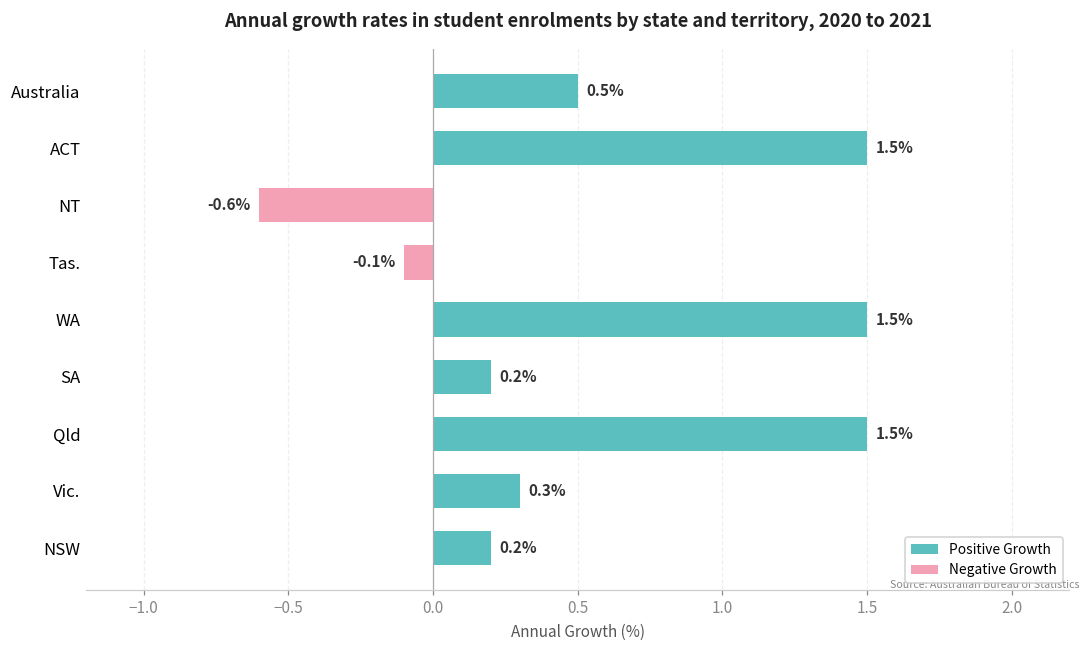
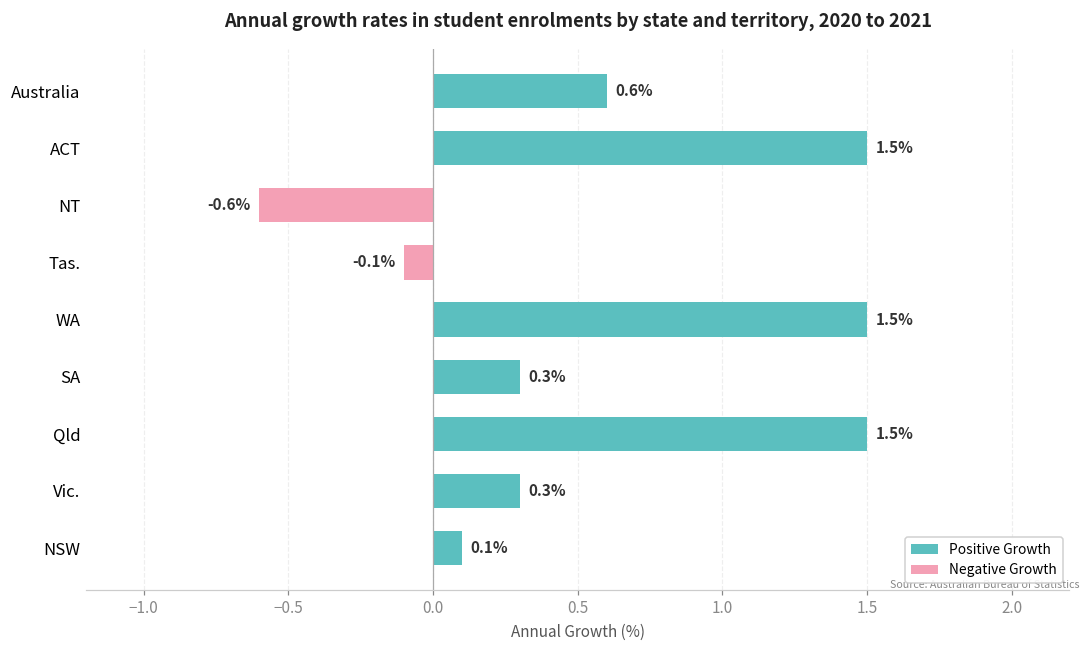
Australia: 0.5% -> 0.6%
SA: 0.2% -> 0.3%
NSW: 0.2% -> 0.1%
